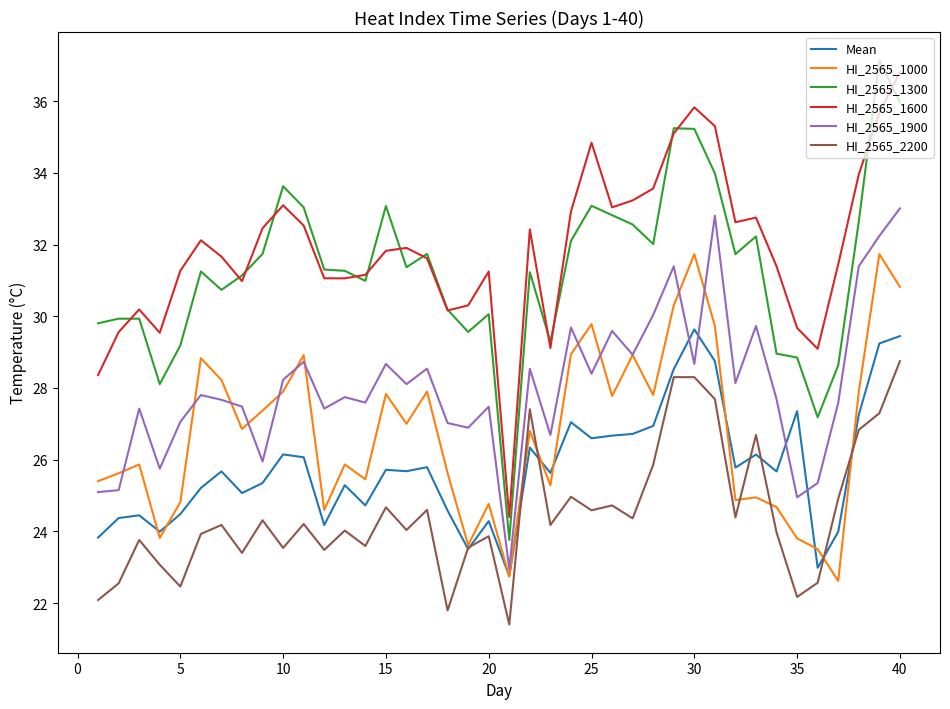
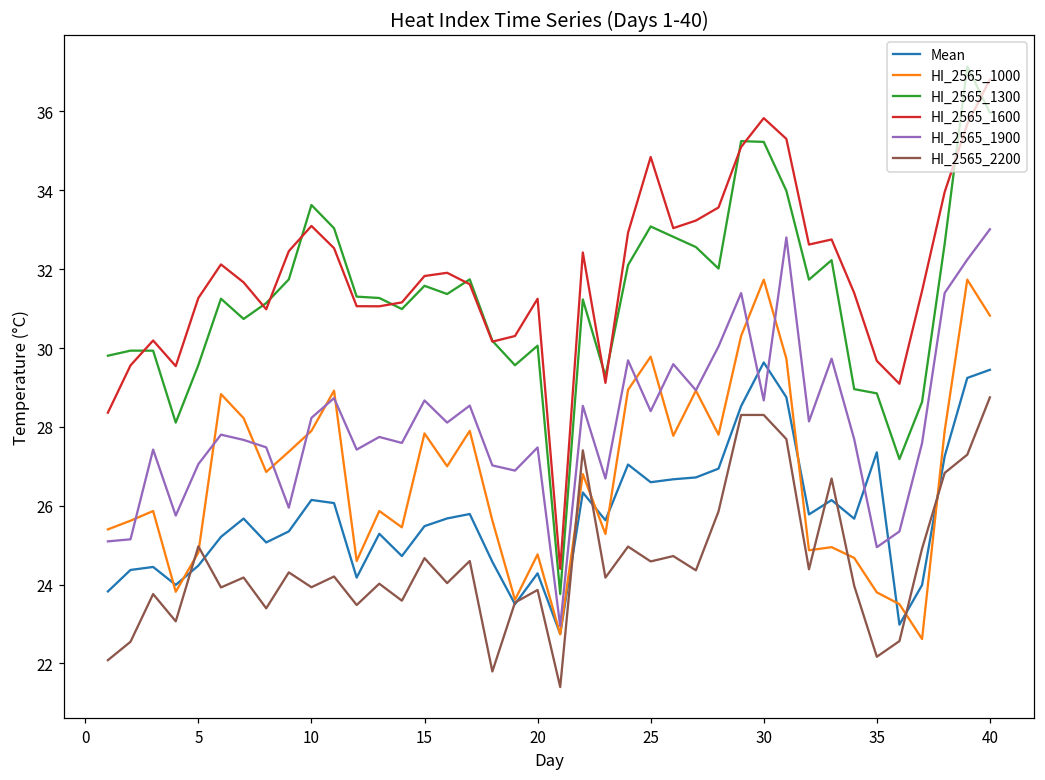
HI_2565_1300, 5: 29.2 -> 29.6
HI_2565_2200, 5: 22.5 -> 25.0
HI_2565_2200, 10: 23.5 -> 23.9
Mean, 15: 25.7 -> 25.5
HI_2565_1300, 15: 33.1 -> 31.6
